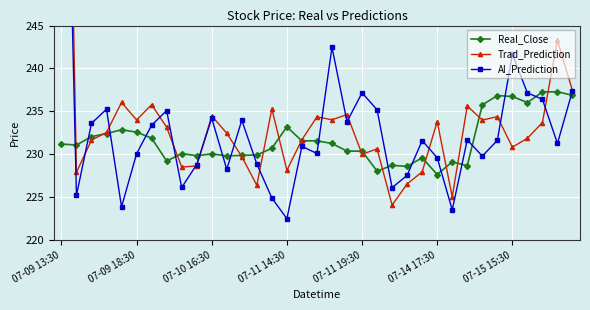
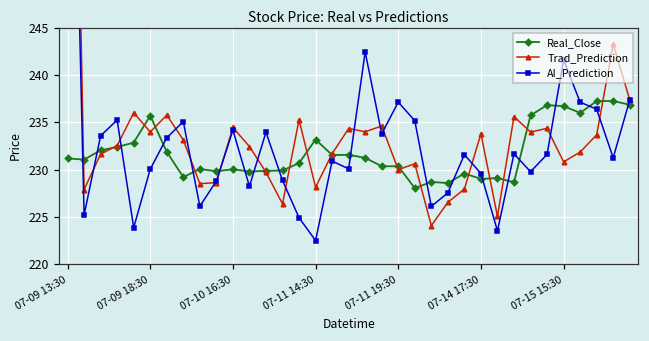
Real_Close, 07-09 18:30: 233 -> 236
Real_Close, 07-14 17:30: 228 -> 229
